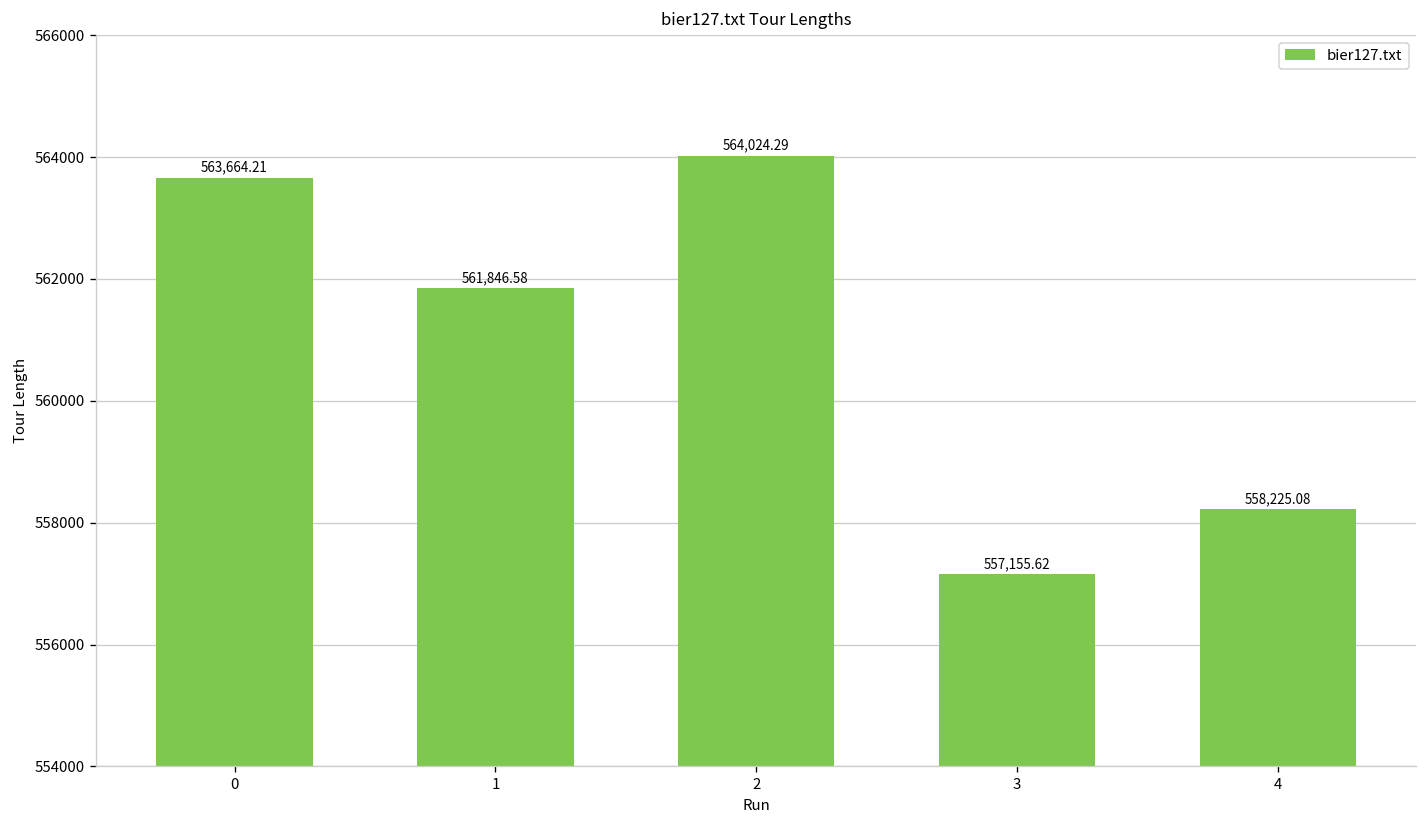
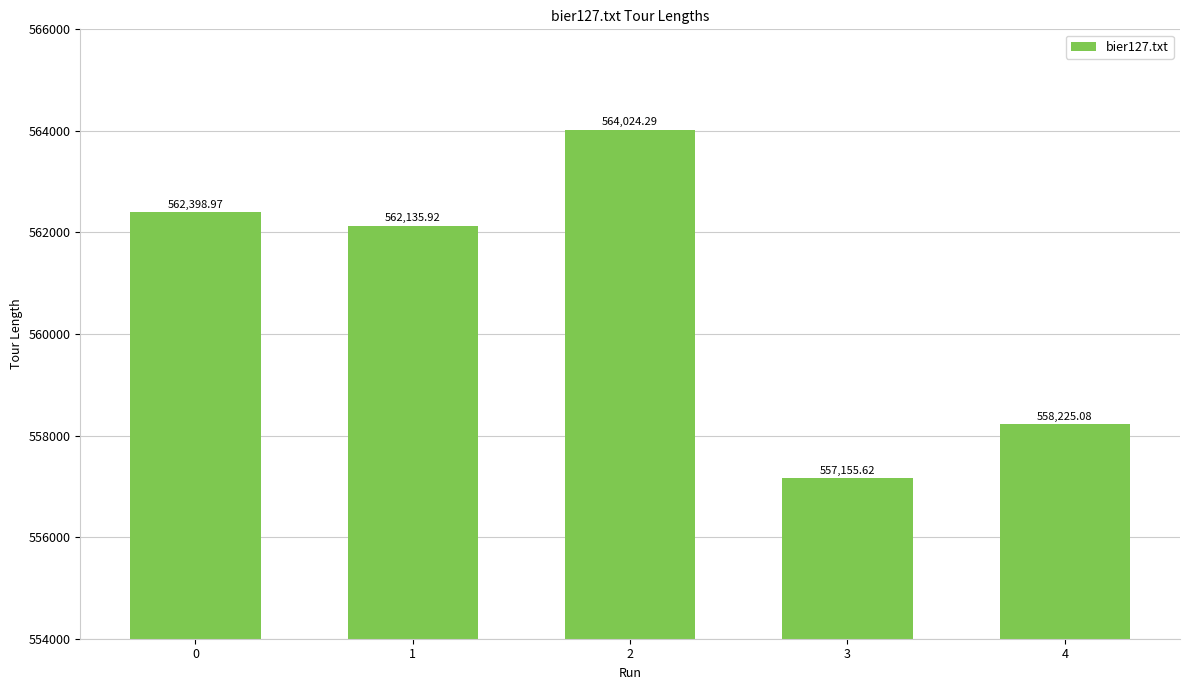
0: 563,664.21 -> 562,398.97
1: 561,846.58 -> 562,135.92
